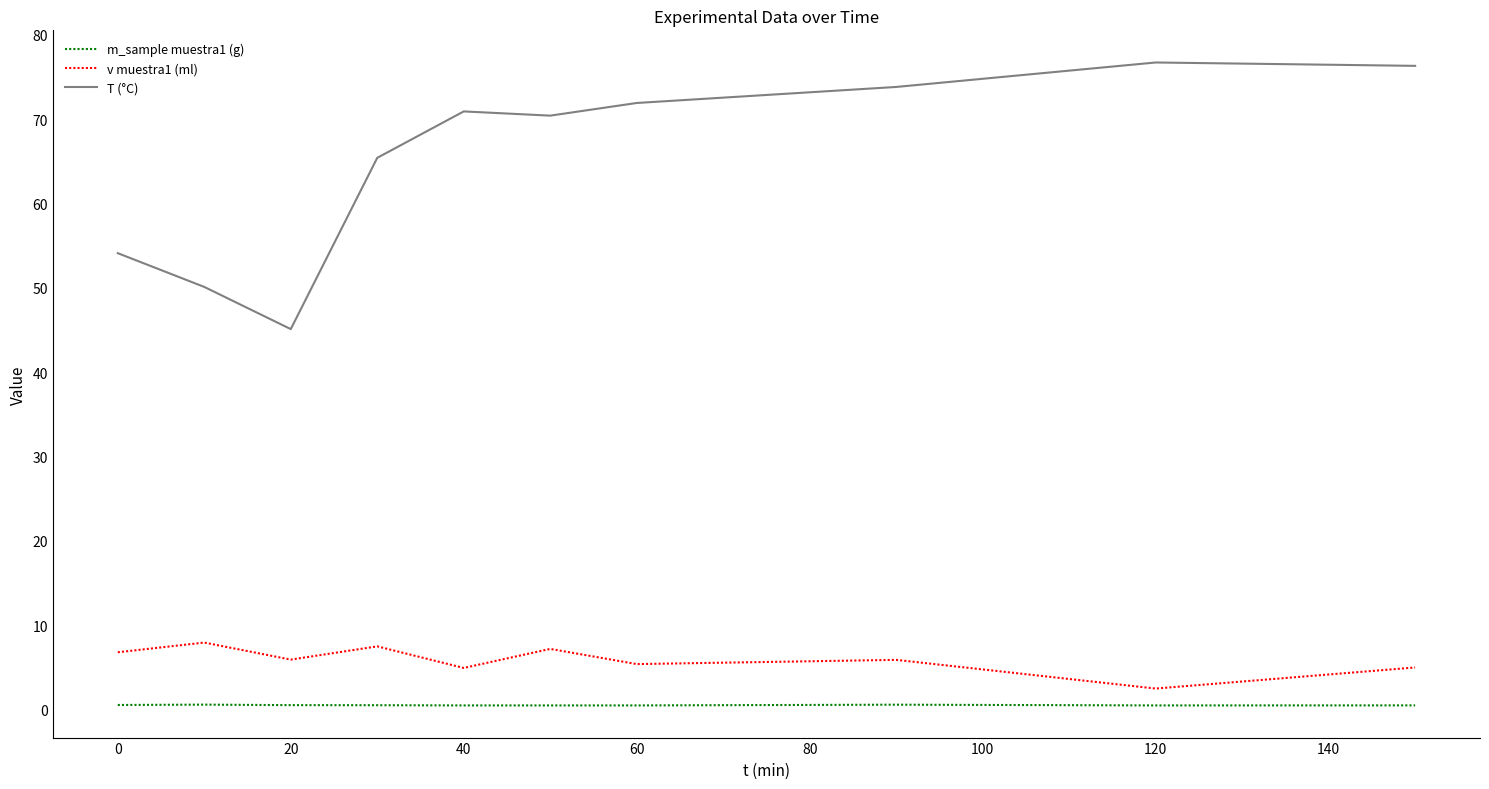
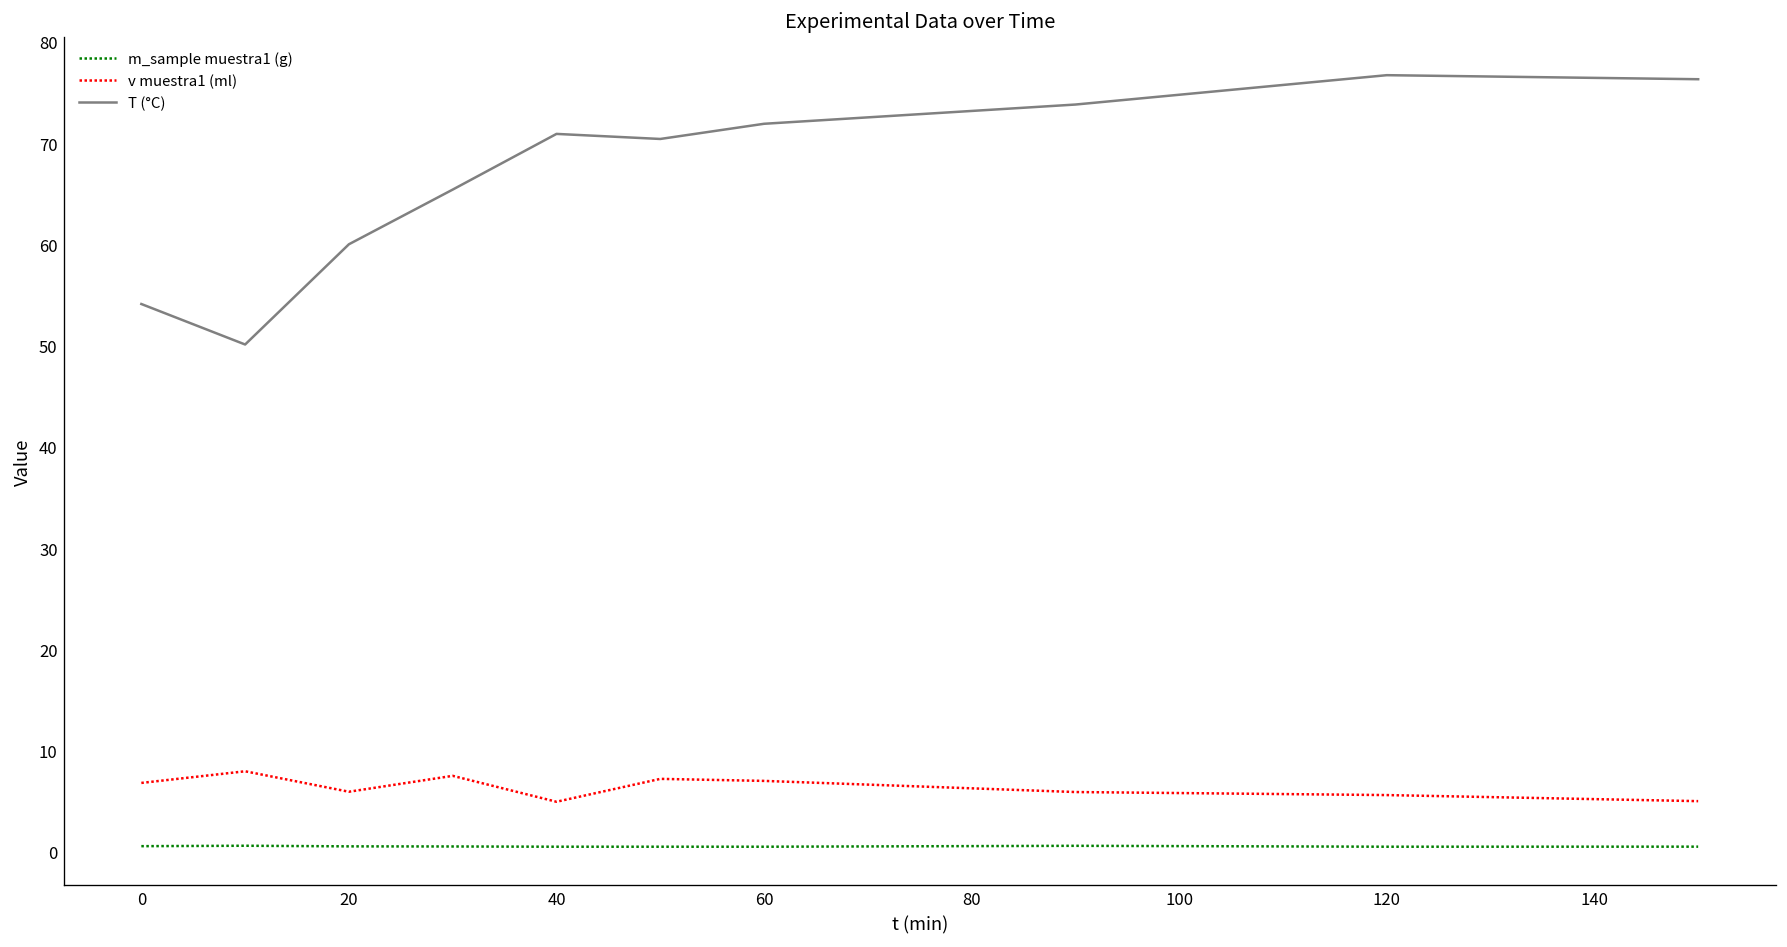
T (°C), 20: 45 -> 60
v muestra1 (ml), 60: 5 -> 7
v muestra1 (ml), 120: 3 -> 6
